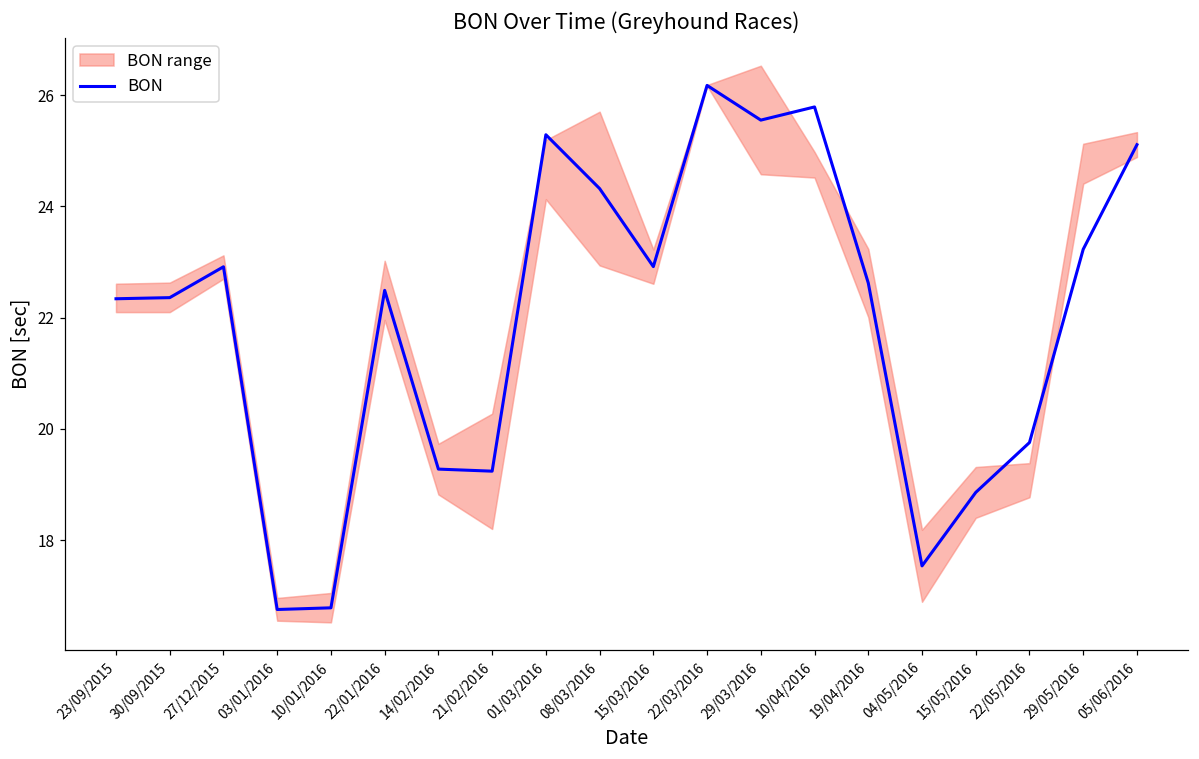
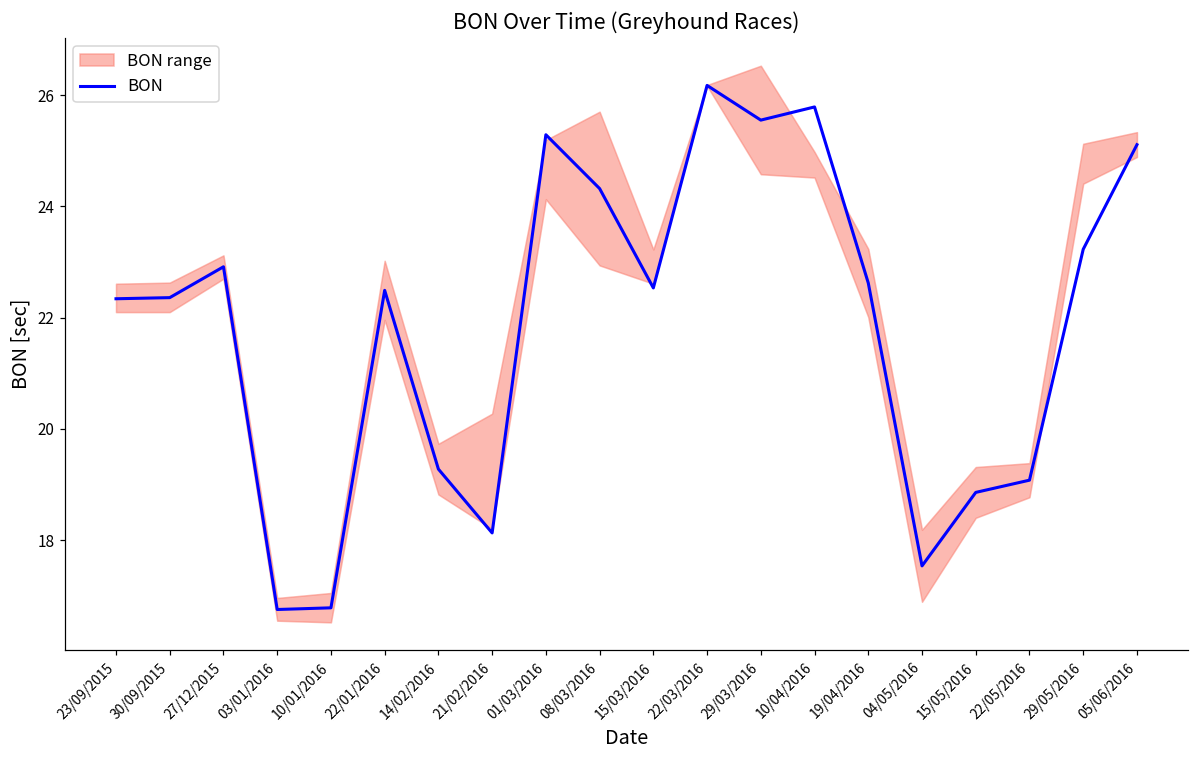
BON, 21/02/2016: 19.2 -> 18.1
BON, 15/03/2016: 22.9 -> 22.5
BON, 22/05/2016: 19.8 -> 19.1
